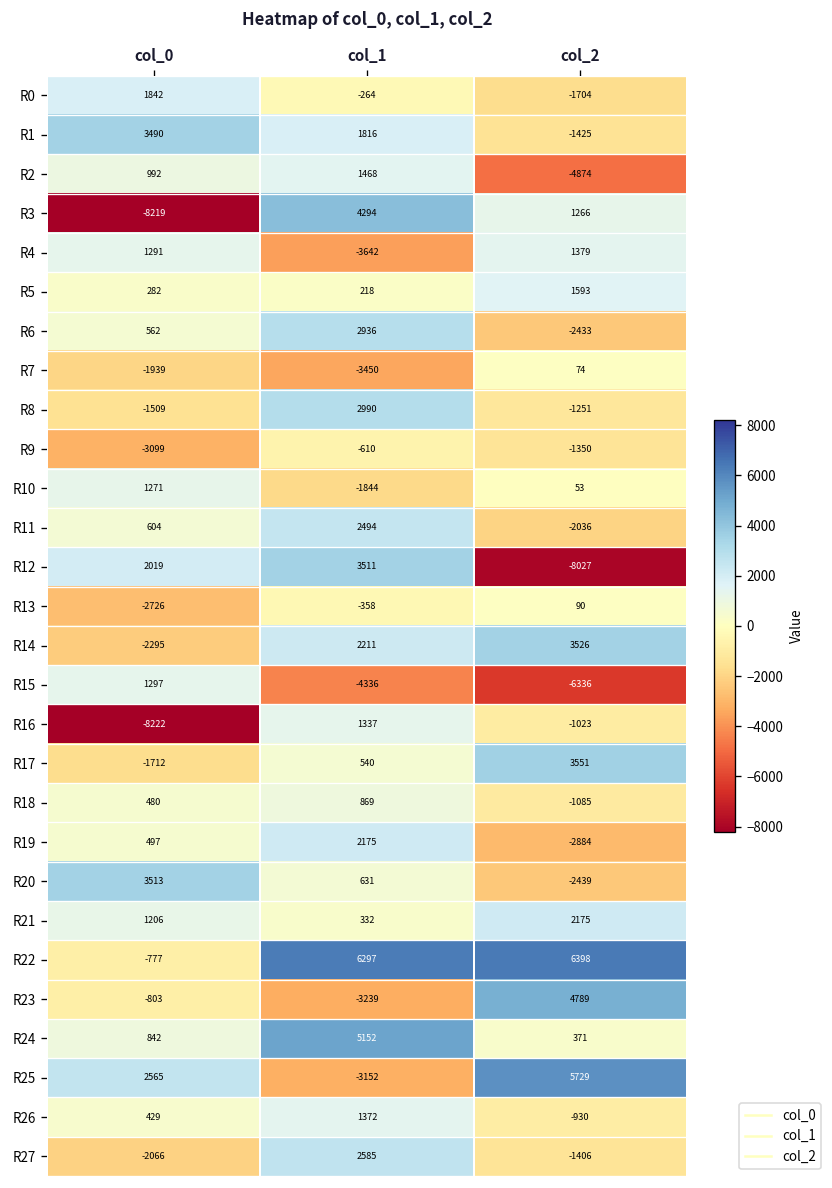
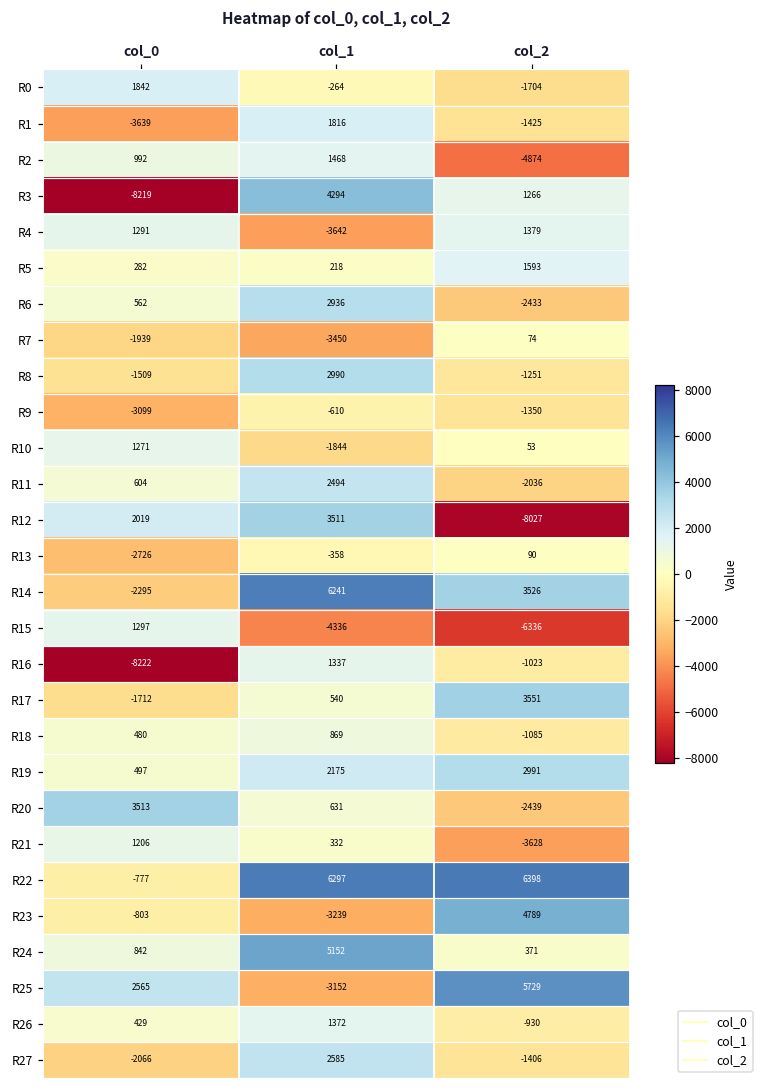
R1, col_0: 3490 -> -3639
R14, col_1: 2211 -> 6241
R19, col_2: -2884 -> 2991
R21, col_2: 2175 -> -3628
